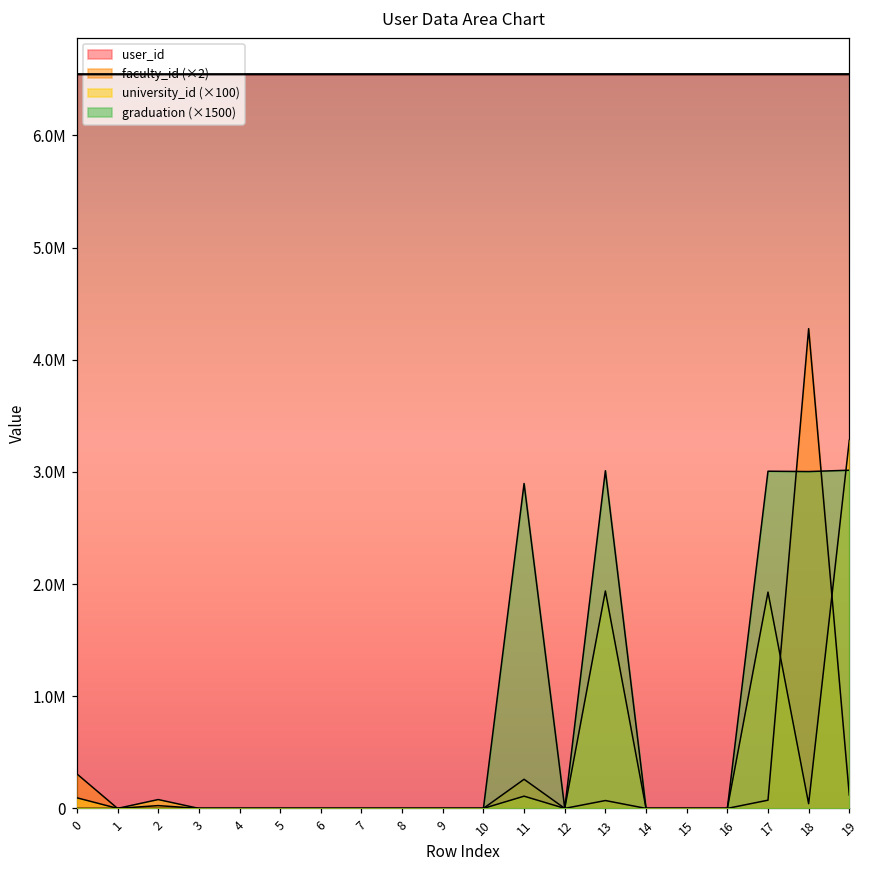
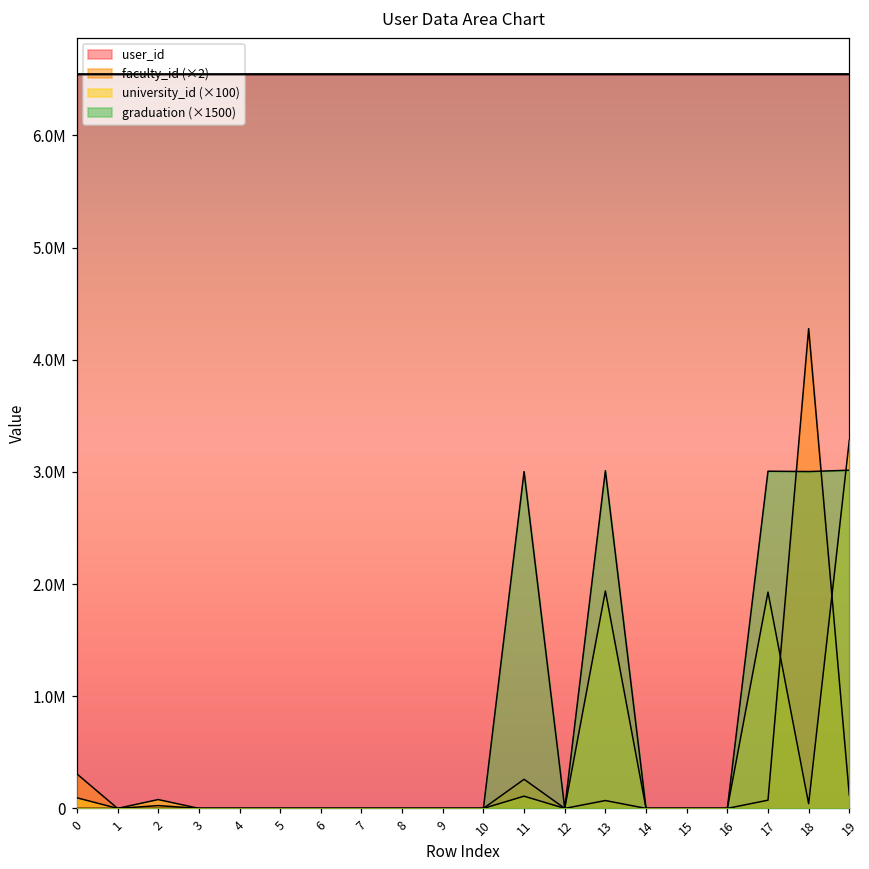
graduation (×1500), 11: 2900000 -> 3000000
